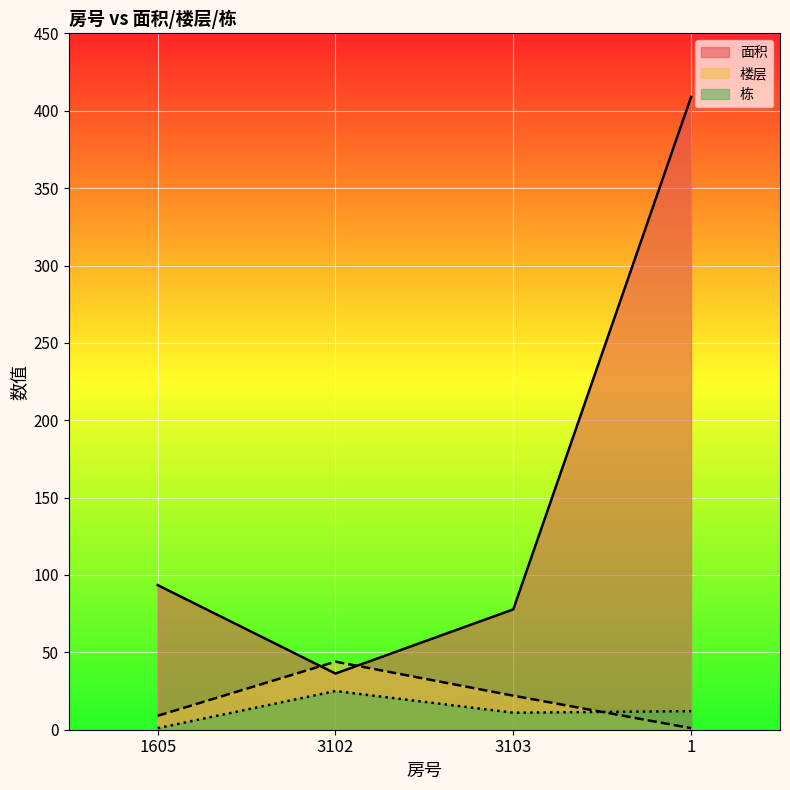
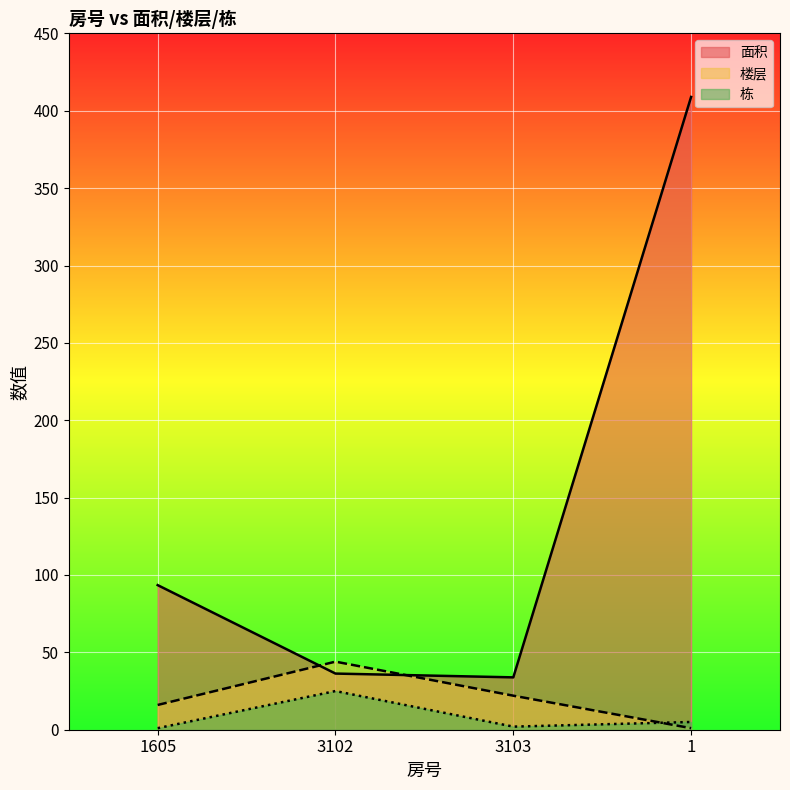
楼层, 1605: 9 -> 16
面积, 3103: 78 -> 34
栋, 3103: 11 -> 2
栋, 1: 12 -> 5
